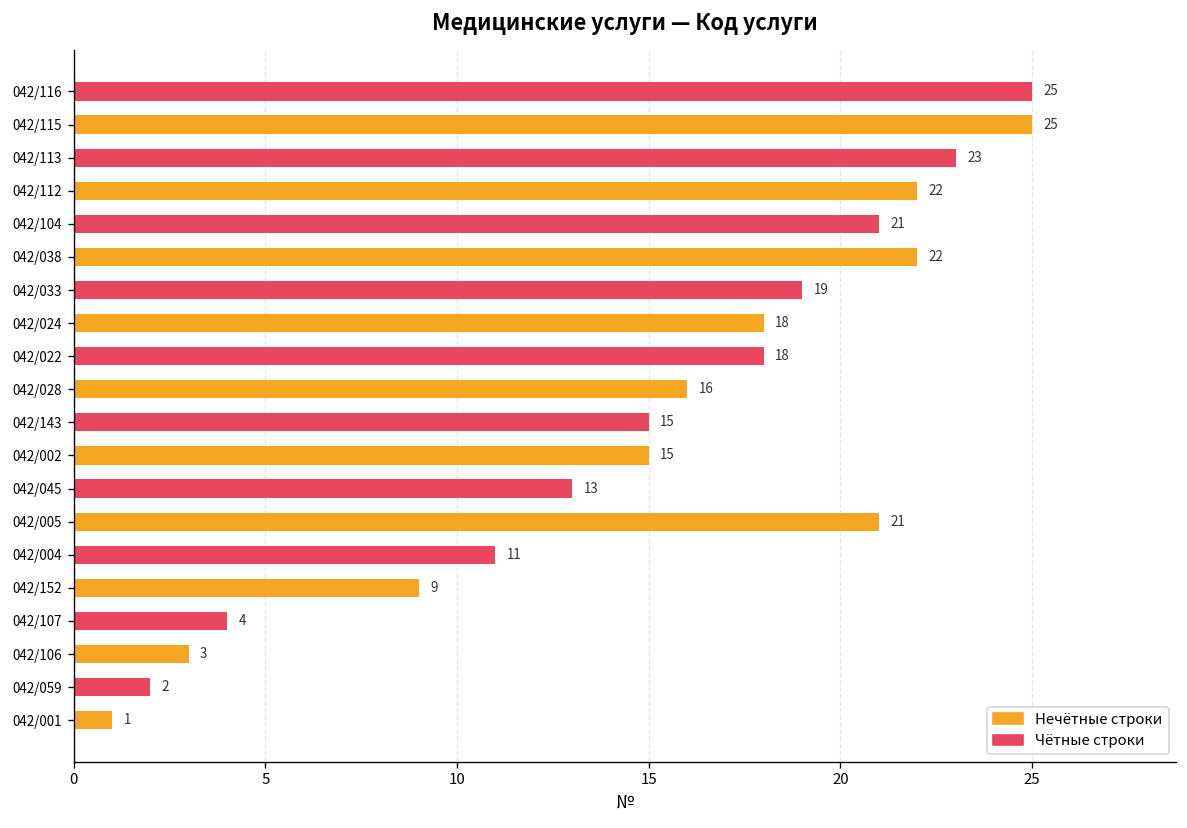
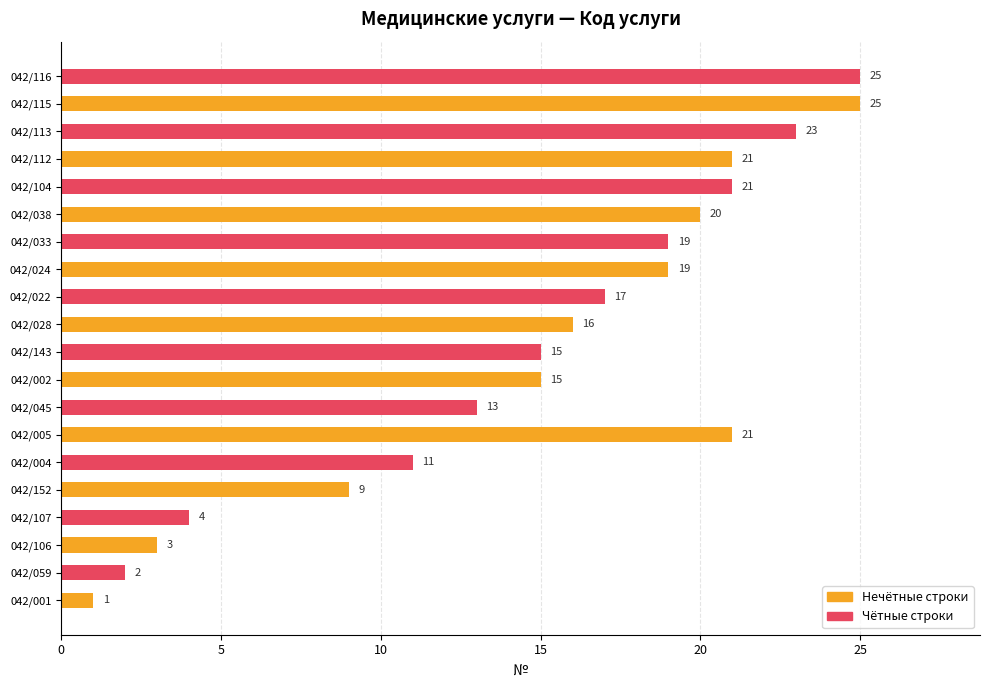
042/112: 22 -> 21
042/038: 22 -> 20
042/024: 18 -> 19
042/022: 18 -> 17
